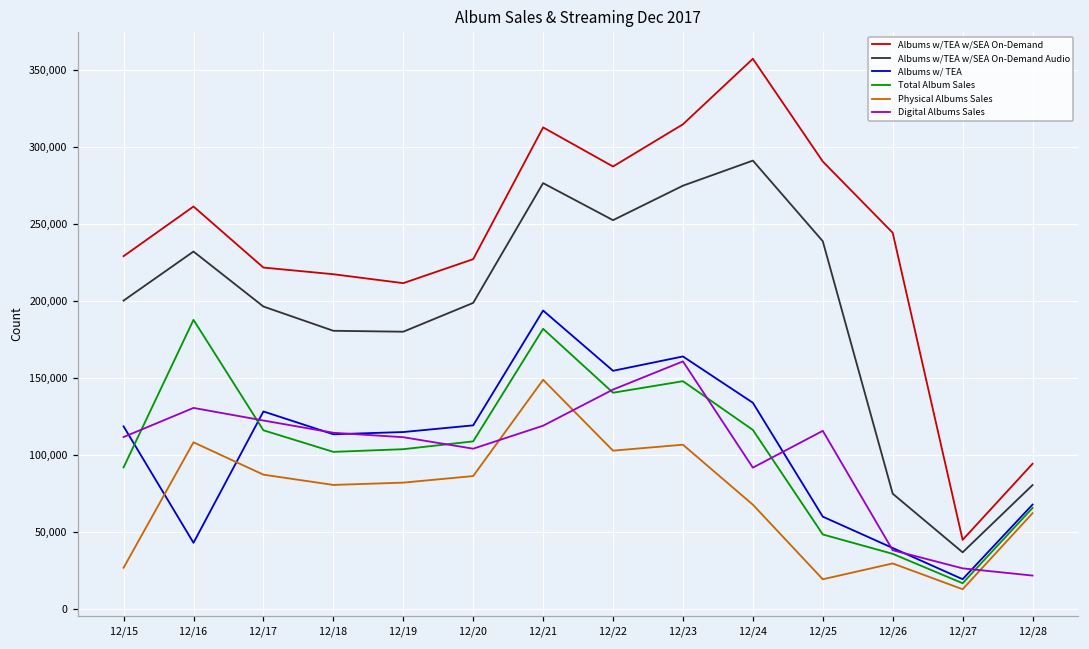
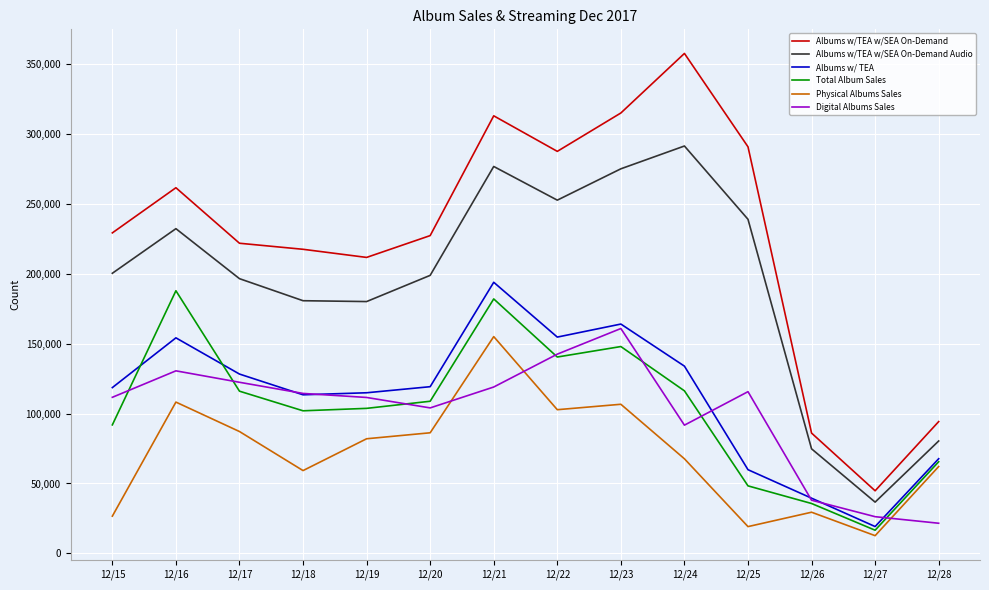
Albums w/ TEA, 12/16: 43,000 -> 154,000
Physical Albums Sales, 12/18: 80,000 -> 59,000
Physical Albums Sales, 12/21: 149,000 -> 155,000
Albums w/TEA w/SEA On-Demand, 12/26: 244,000 -> 86,000
